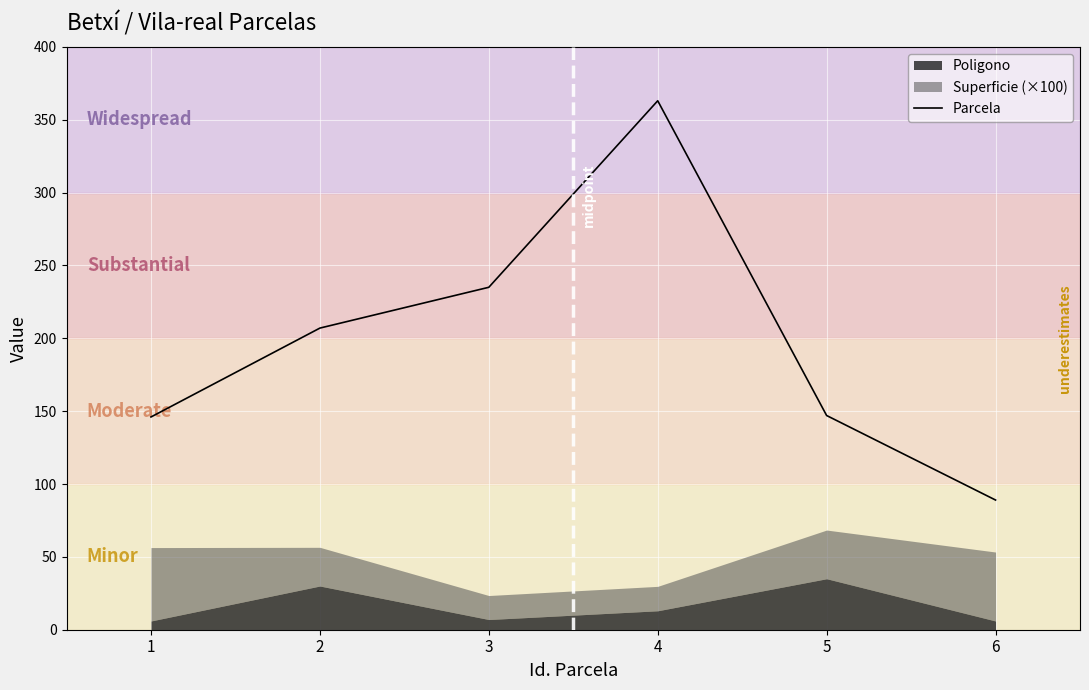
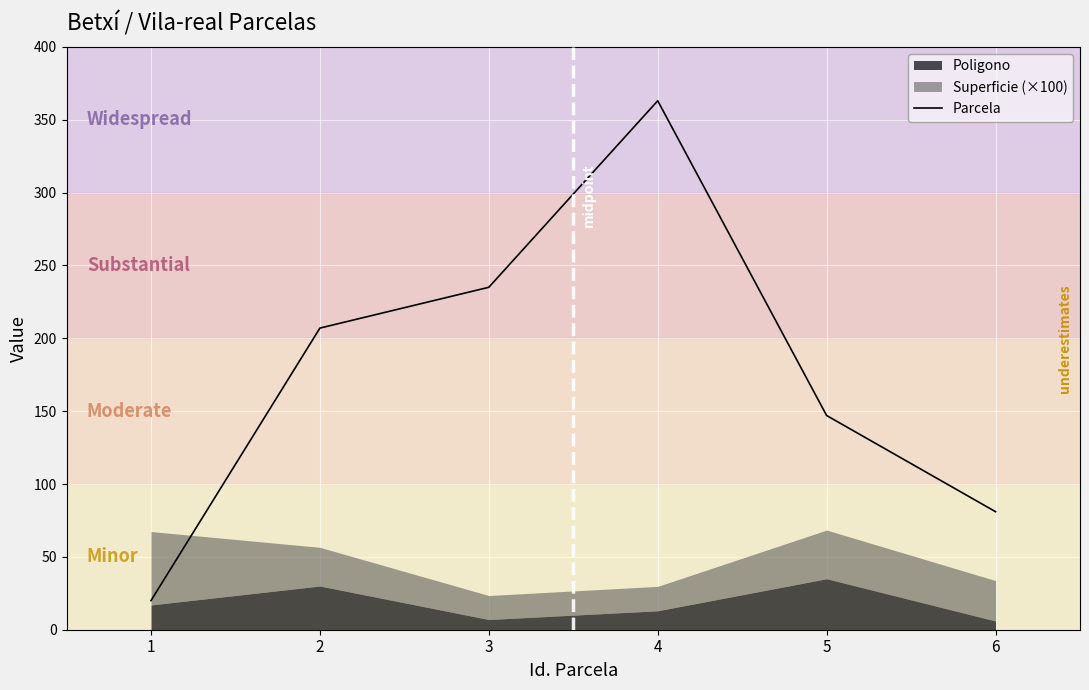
Parcela, 1: 146 -> 20
Poligono, 1: 6 -> 17
Parcela, 6: 89 -> 81
Superficie (×100), 6: 47 -> 28
